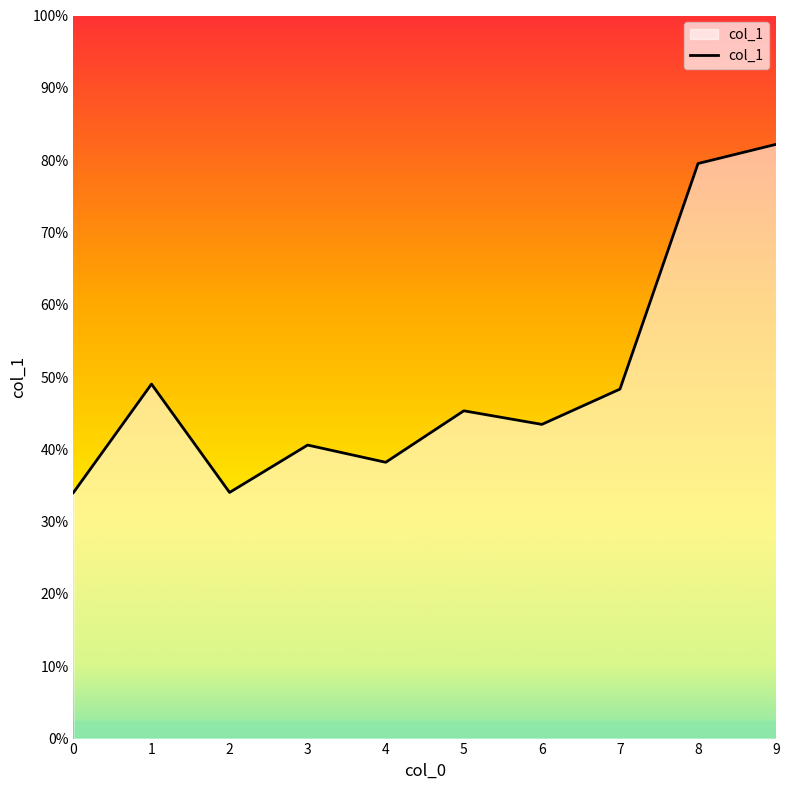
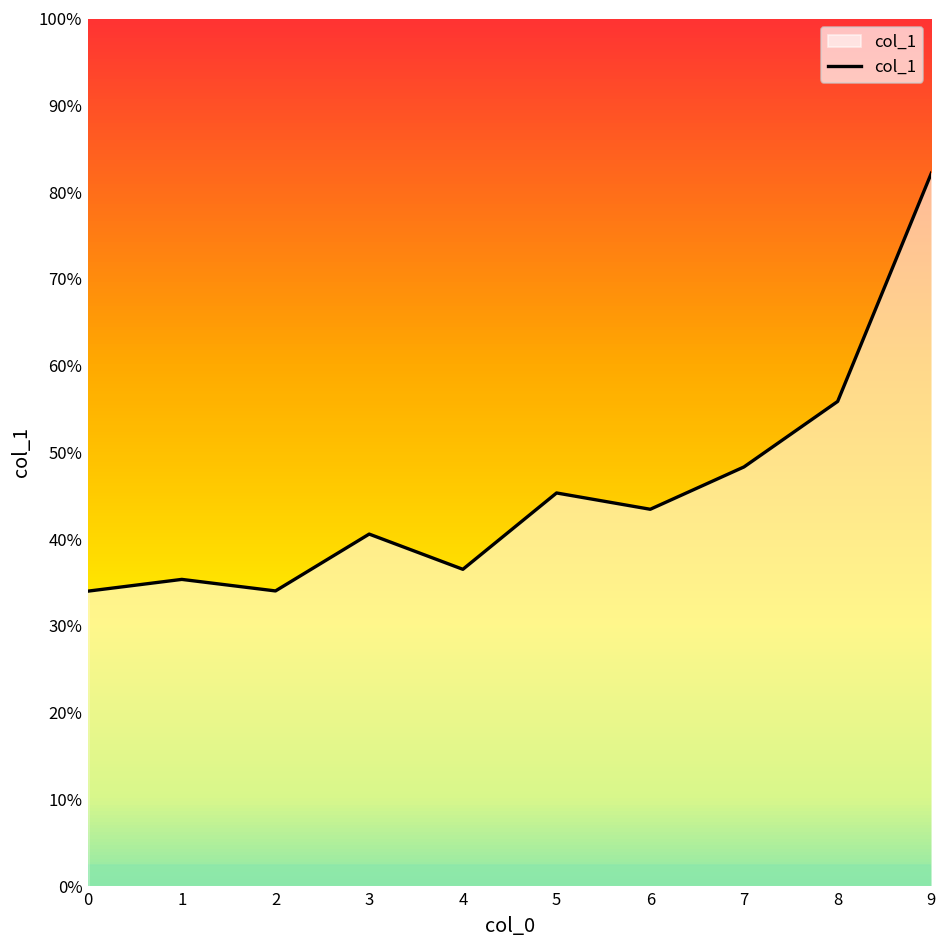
1: 49% -> 35%
4: 38% -> 37%
8: 80% -> 56%
